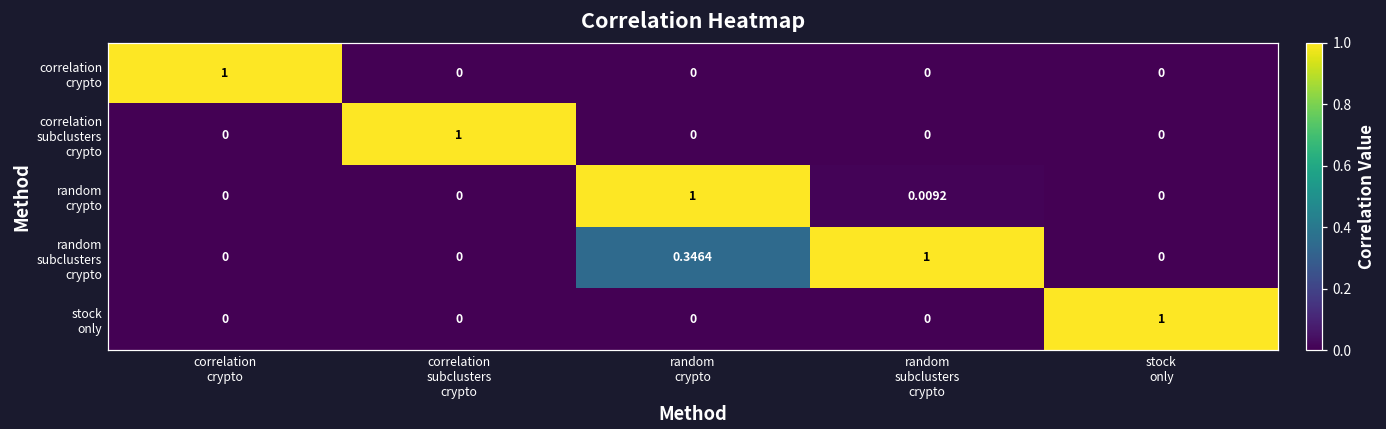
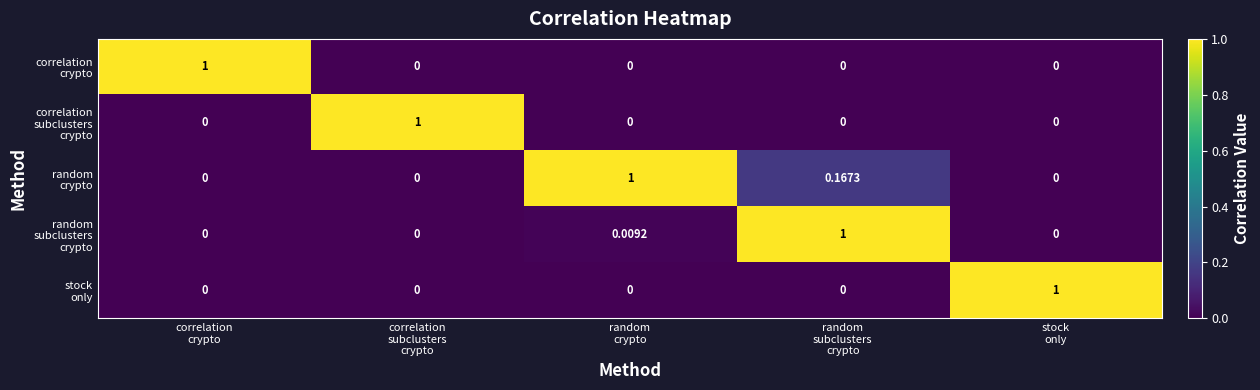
random crypto, random subclusters crypto: 0.0092 -> 0.1673
random subclusters crypto, random crypto: 0.3464 -> 0.0092
